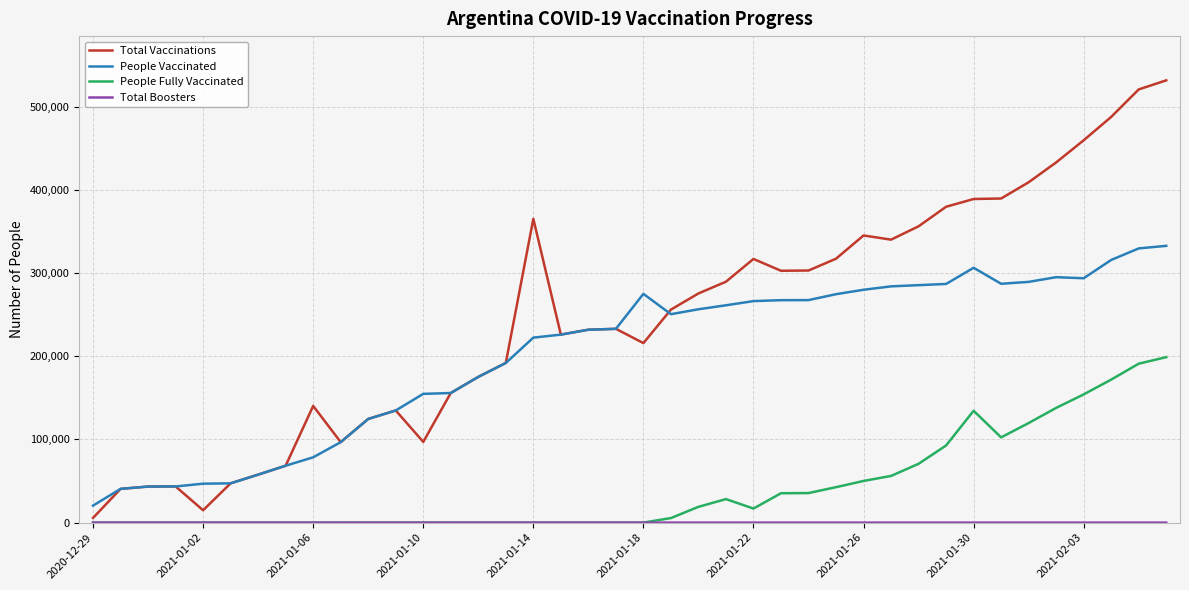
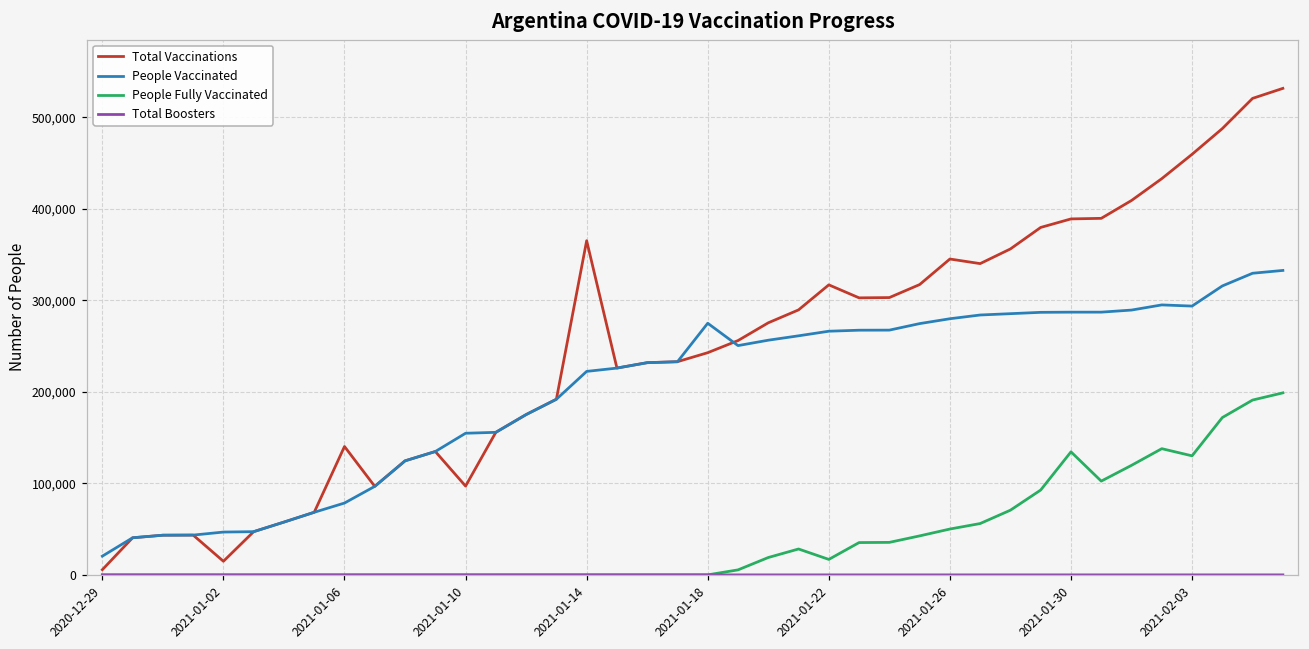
Total Vaccinations, 2021-01-18: 220,000 -> 240,000
People Vaccinated, 2021-01-30: 310,000 -> 290,000
People Fully Vaccinated, 2021-02-03: 150,000 -> 130,000
